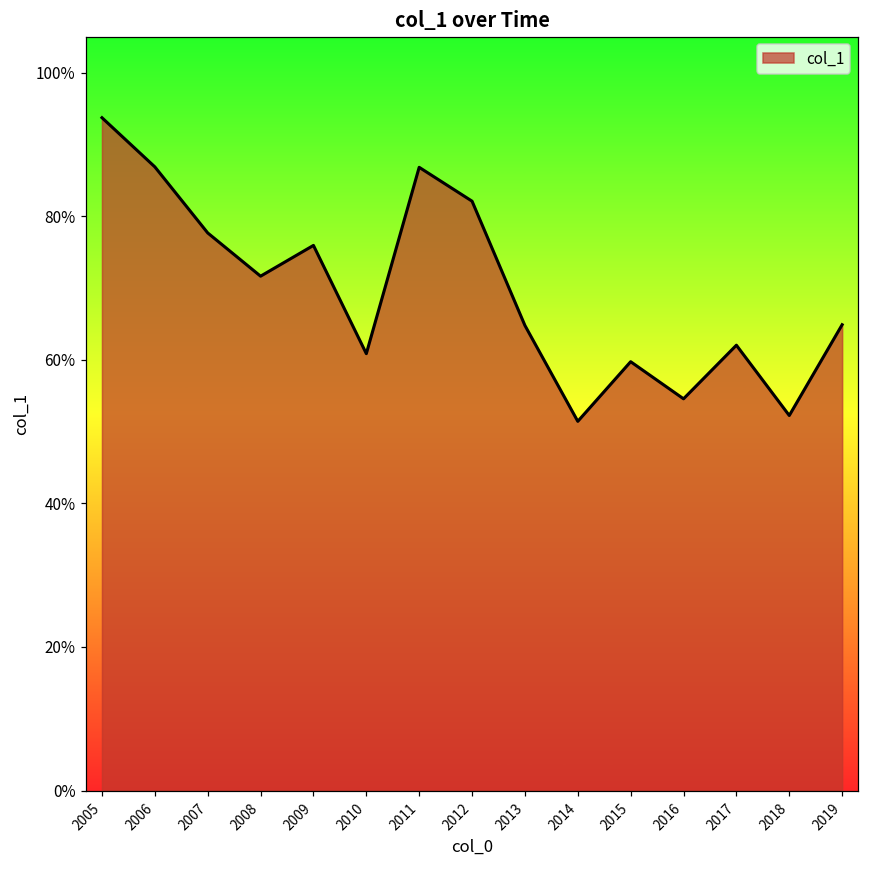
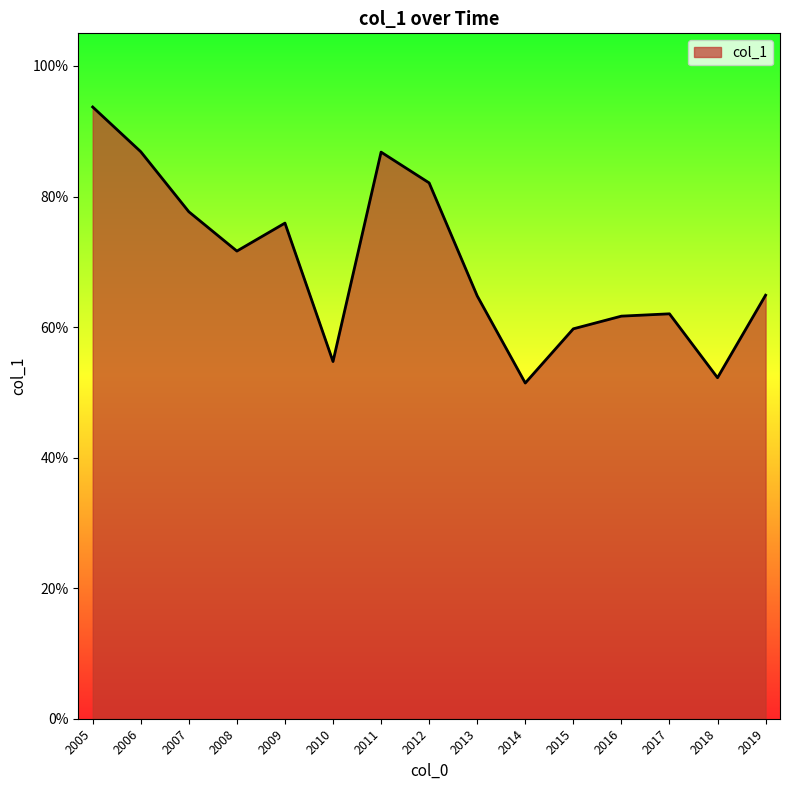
2010: 61% -> 55%
2016: 55% -> 62%
